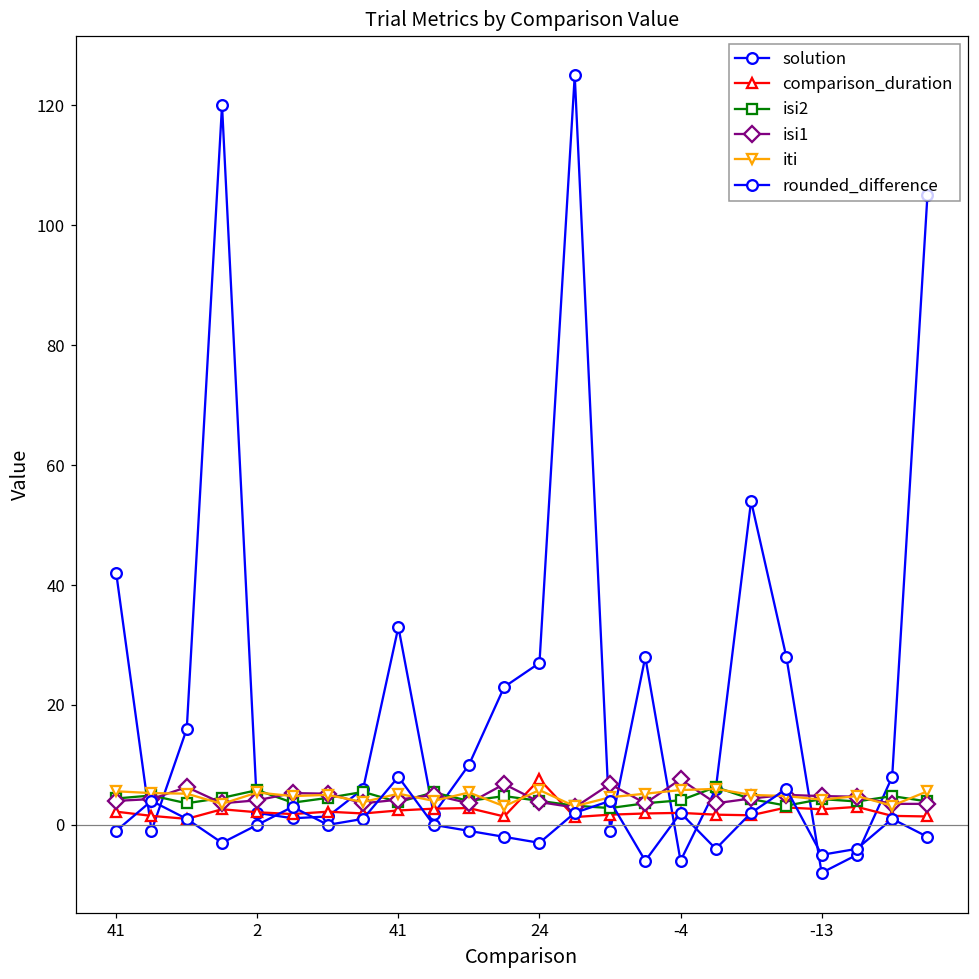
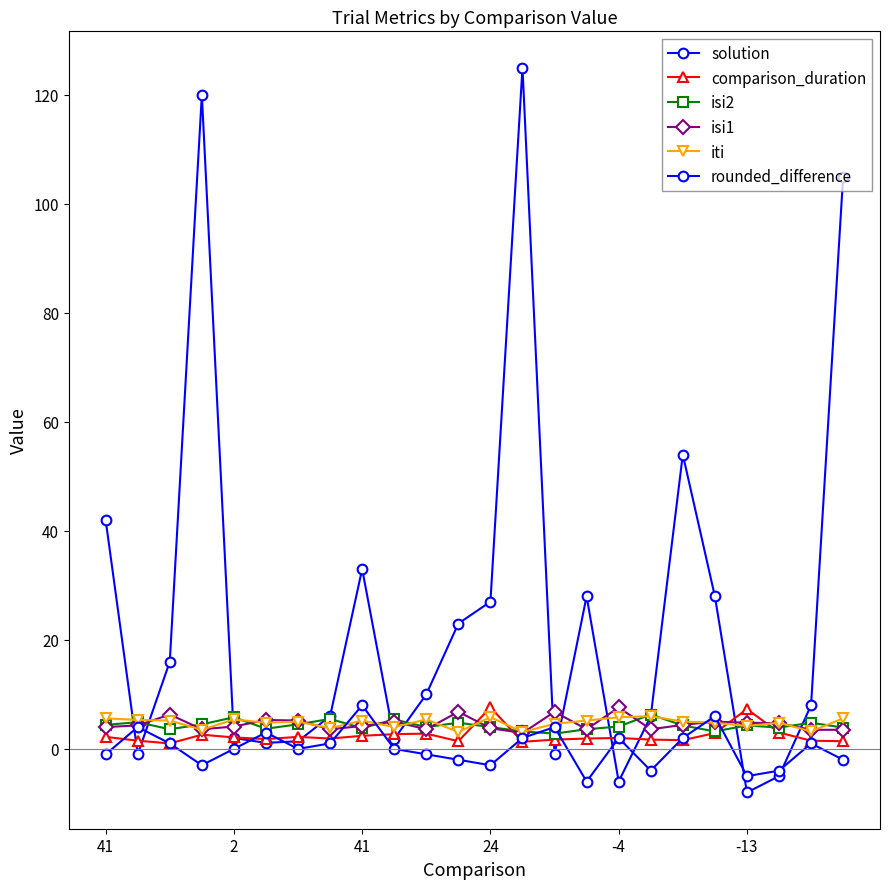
comparison_duration, -13: 3 -> 7
